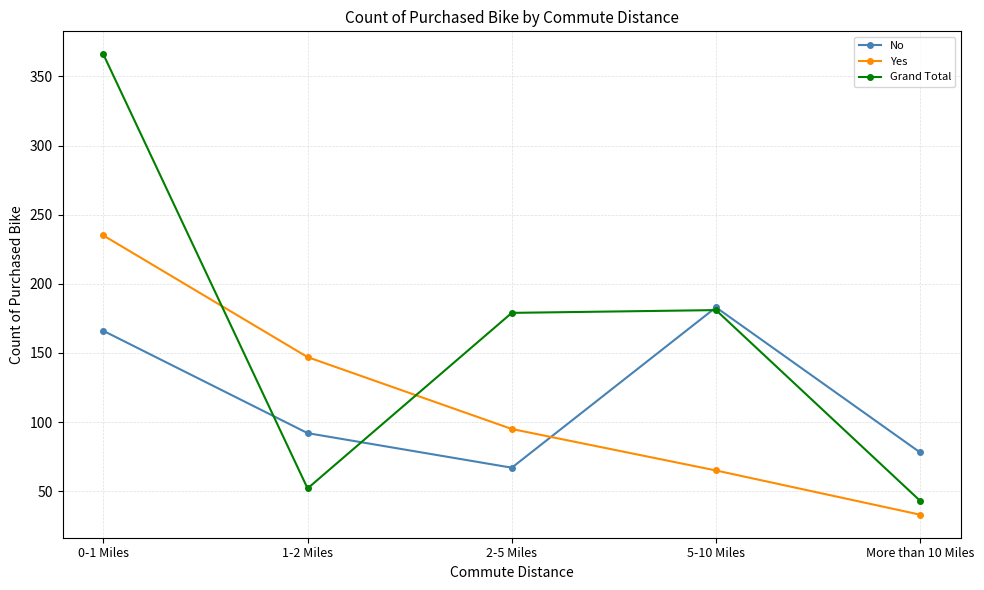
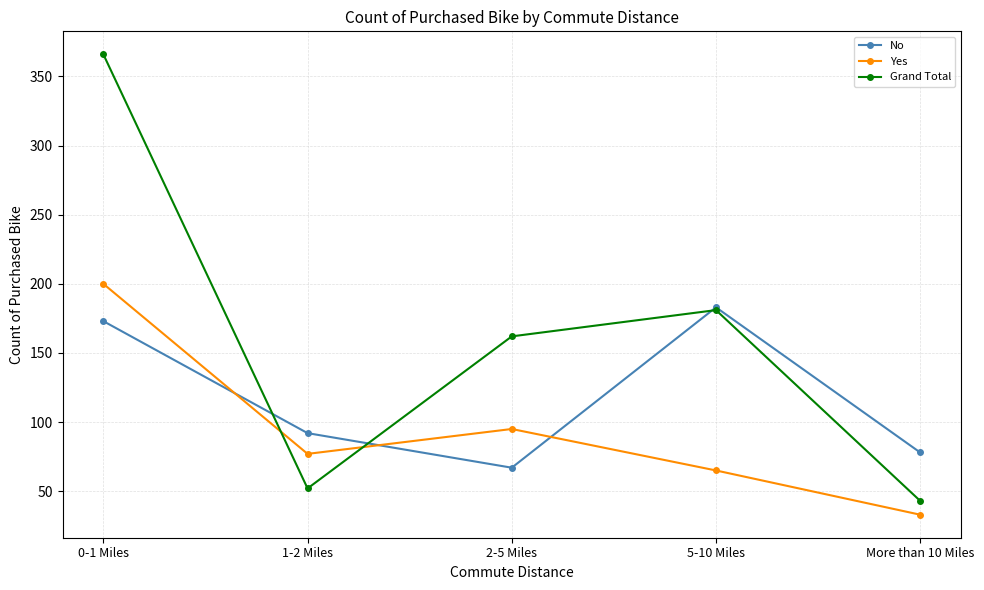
No, 0-1 Miles: 166 -> 173
Yes, 0-1 Miles: 235 -> 200
Yes, 1-2 Miles: 147 -> 77
Grand Total, 2-5 Miles: 179 -> 162
